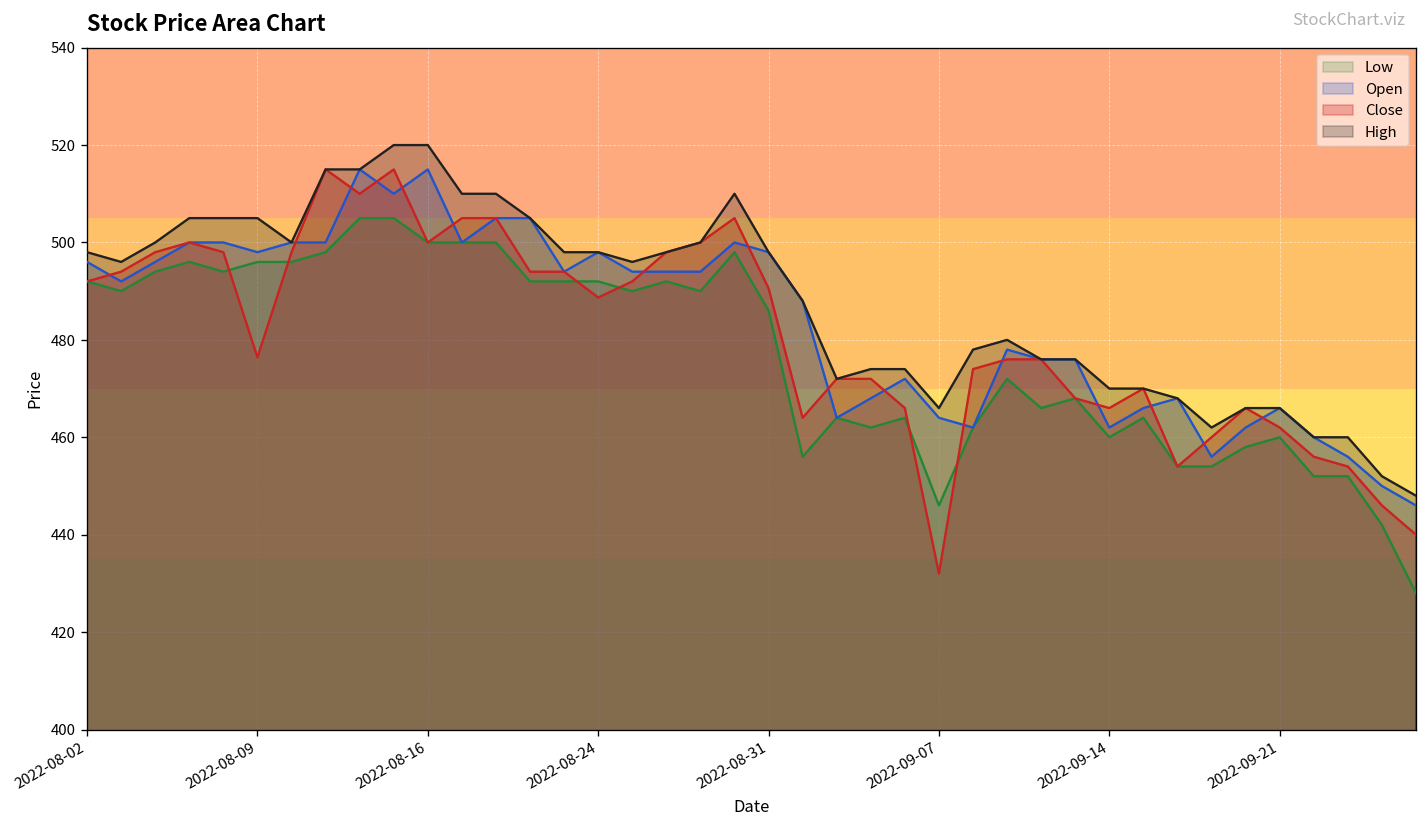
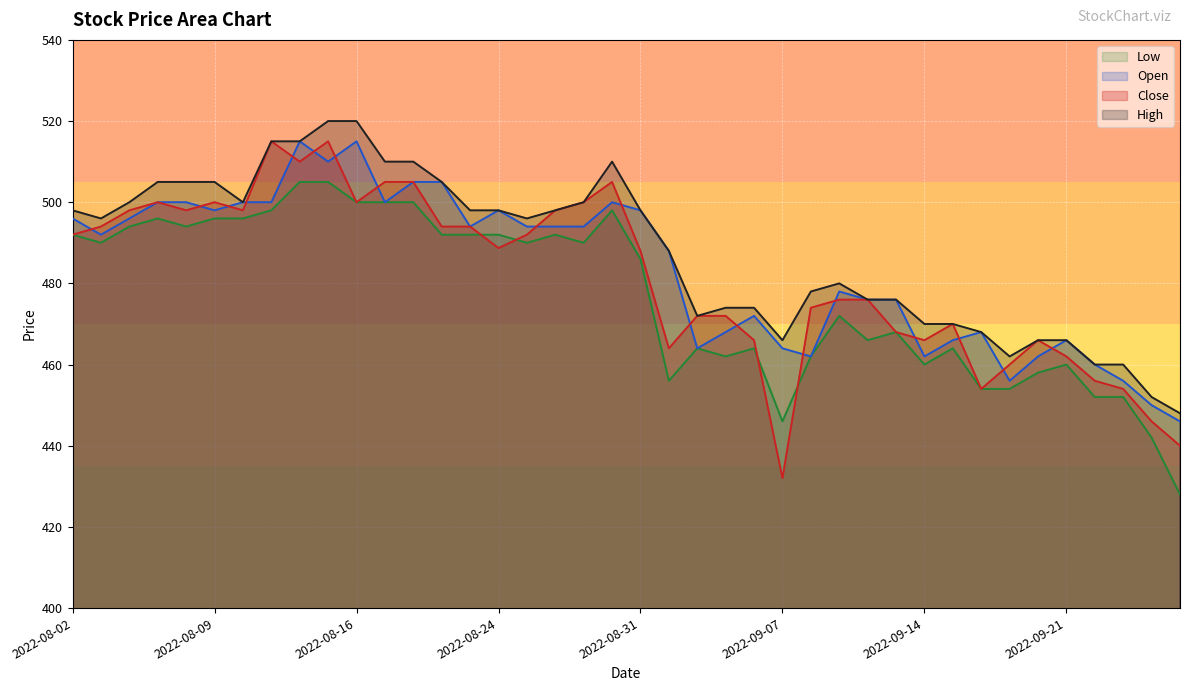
Close, 2022-08-09: 476 -> 500
Close, 2022-08-31: 491 -> 488
